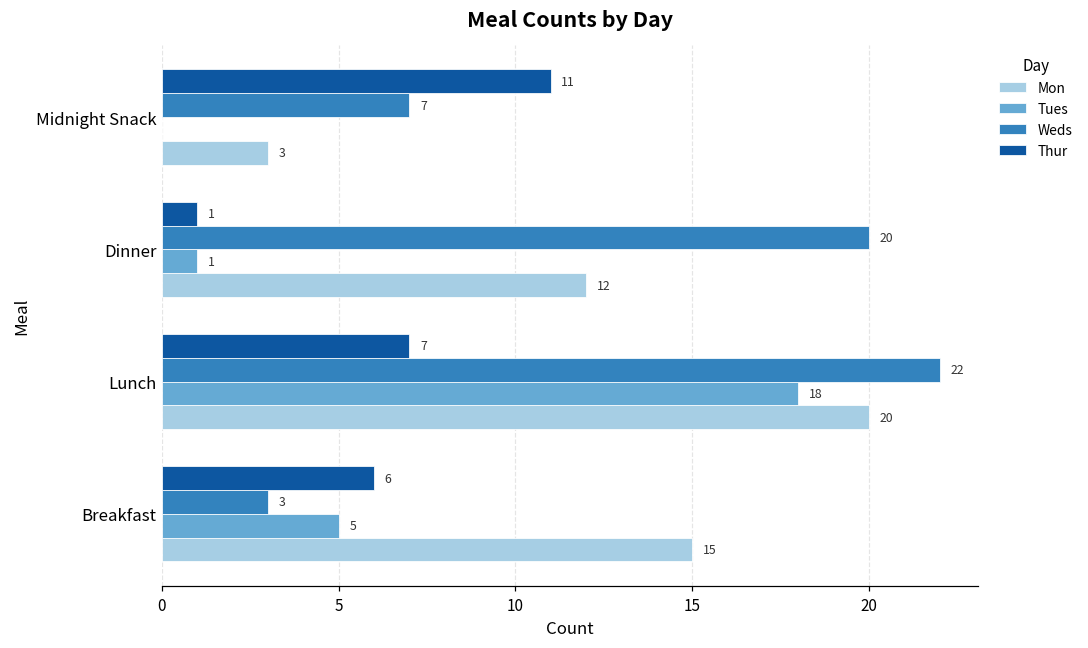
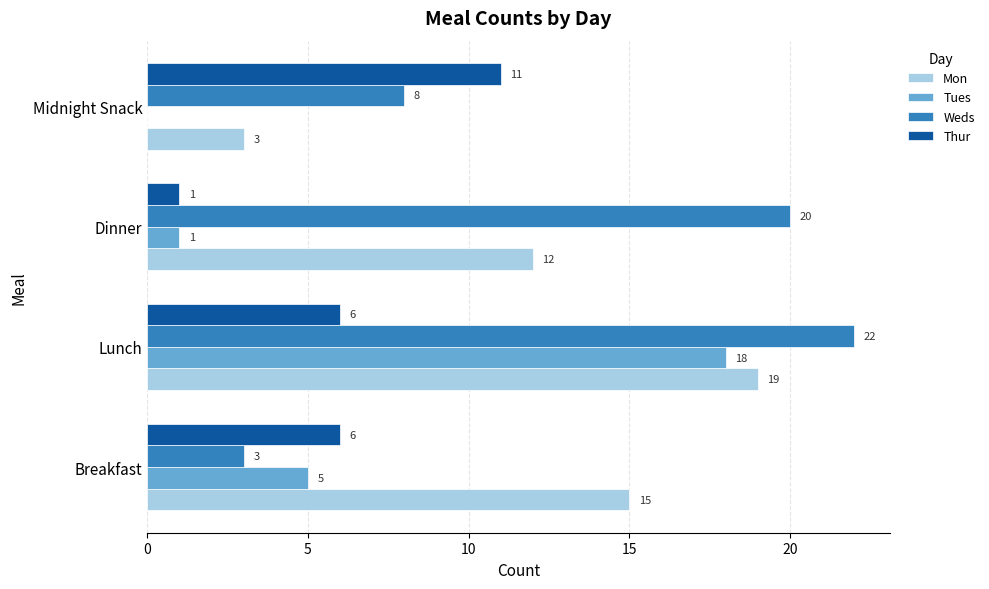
Weds, Midnight Snack: 7 -> 8
Thur, Lunch: 7 -> 6
Mon, Lunch: 20 -> 19
